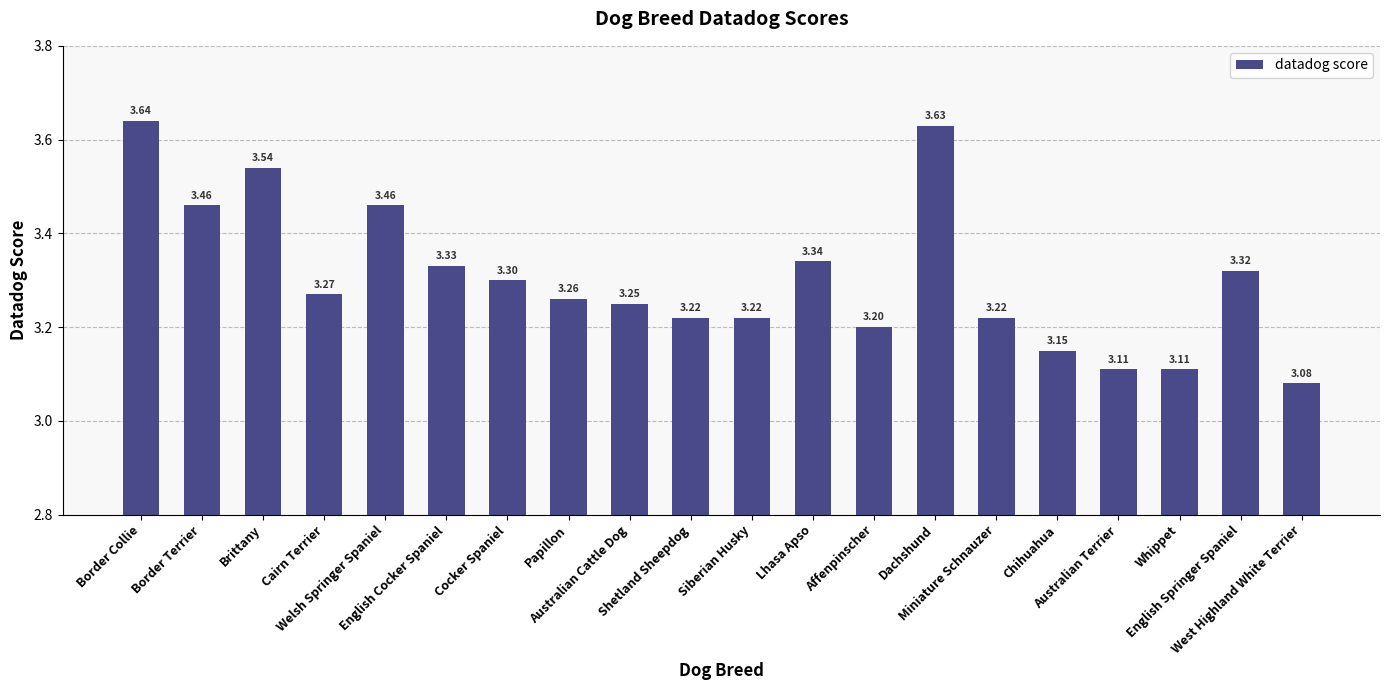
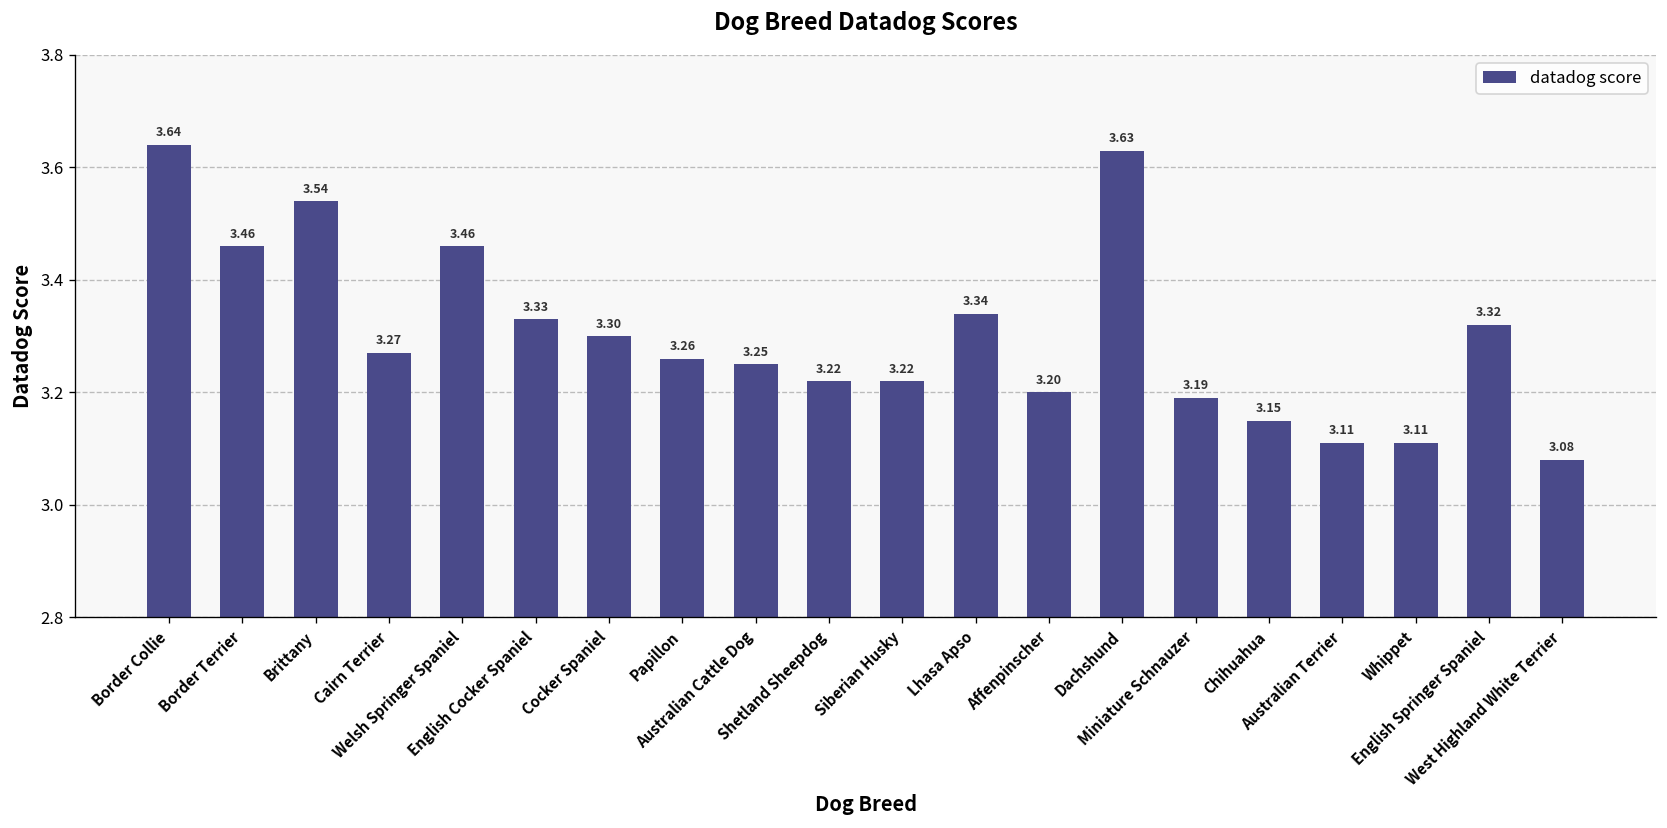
Miniature Schnauzer: 3.22 -> 3.19
